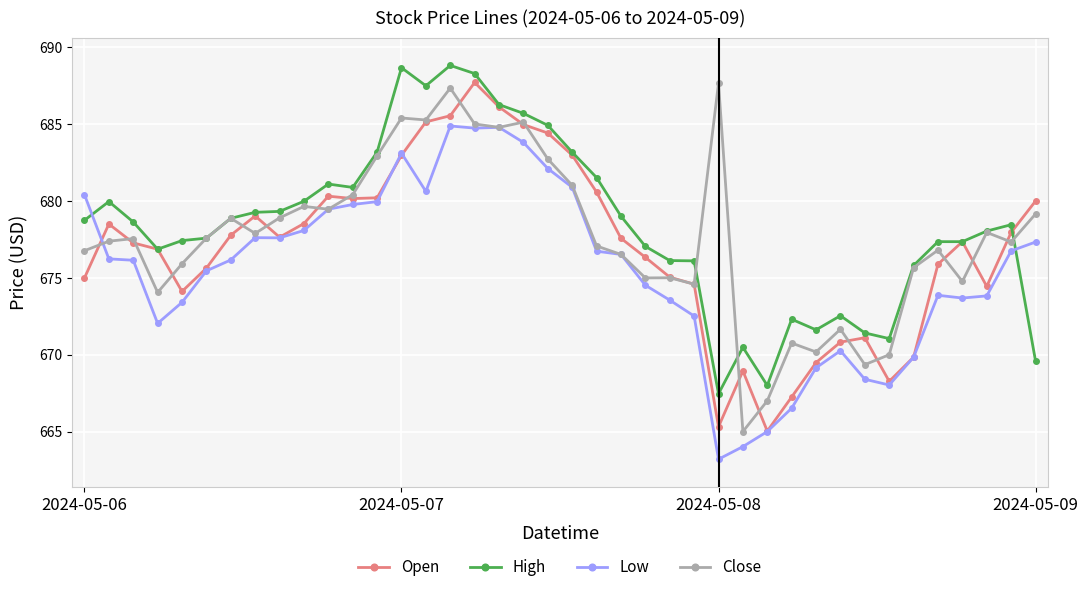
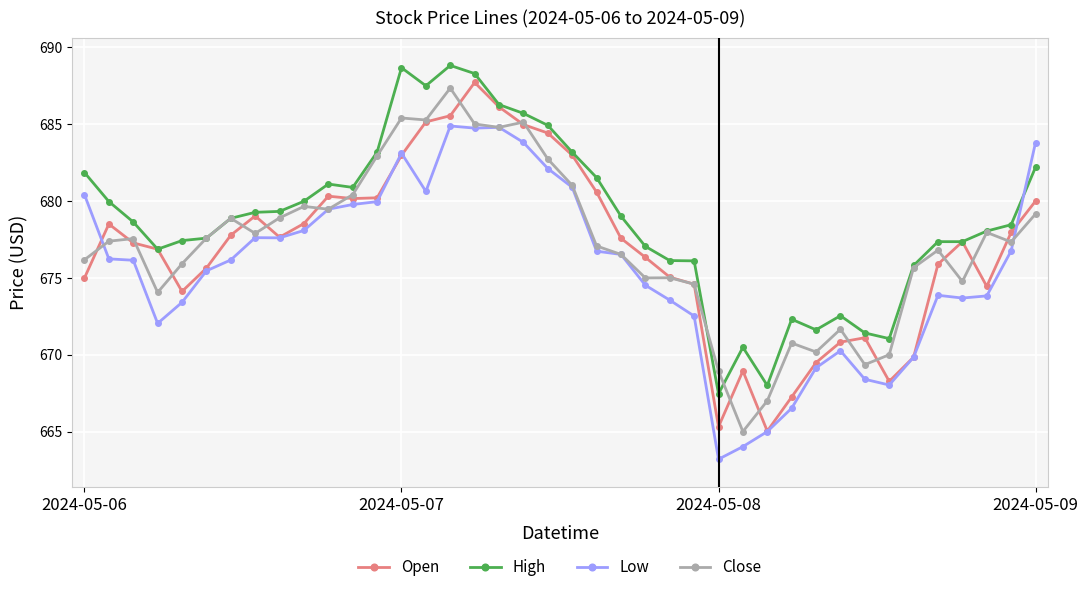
High, 2024-05-06: 678.8 -> 681.9
Close, 2024-05-06: 676.8 -> 676.2
Close, 2024-05-08: 687.7 -> 668.9
High, 2024-05-09: 669.6 -> 682.2
Low, 2024-05-09: 677.3 -> 683.8
